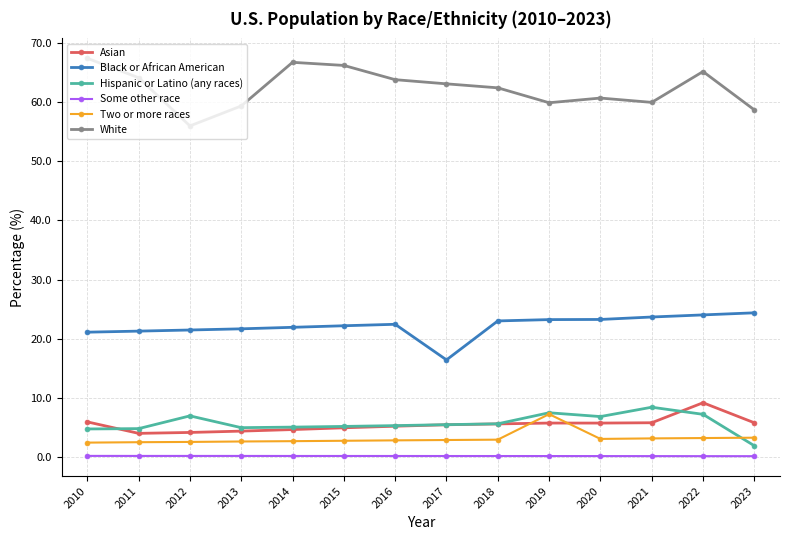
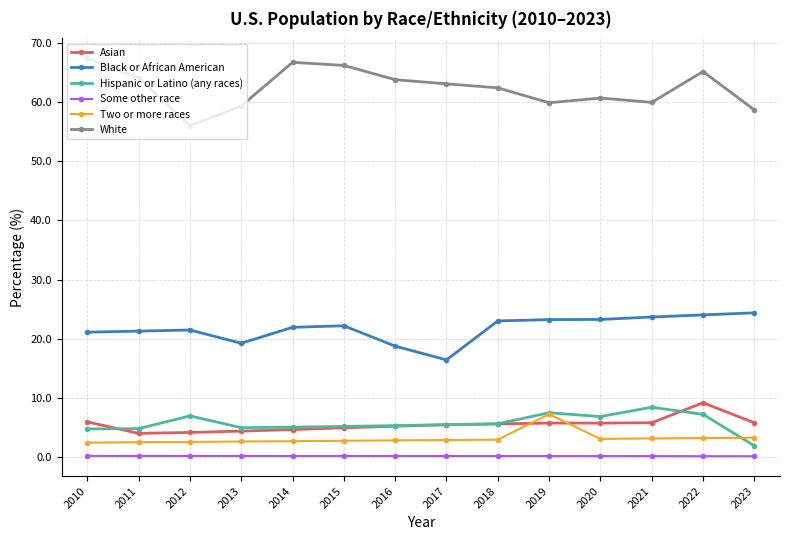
Black or African American, 2013: 22 -> 19
Black or African American, 2016: 22 -> 19
